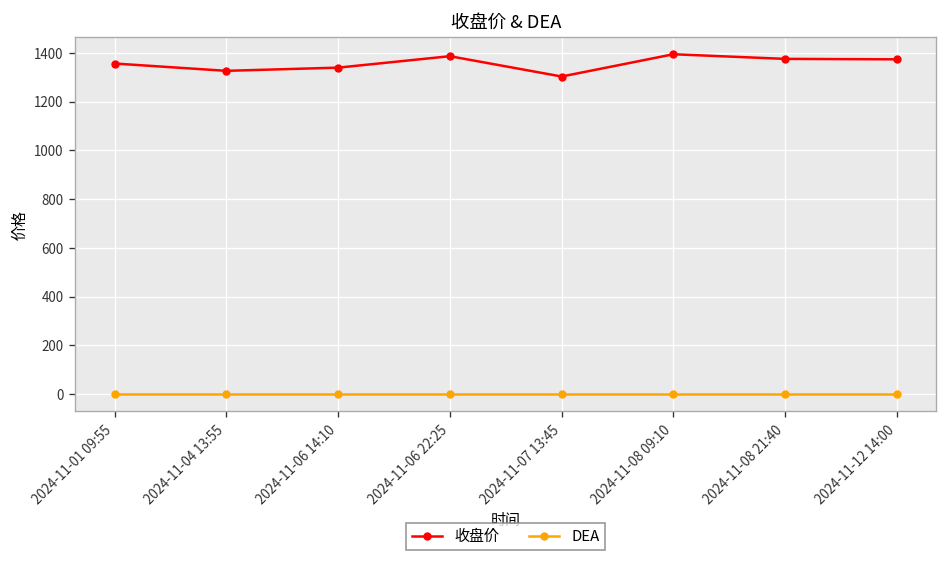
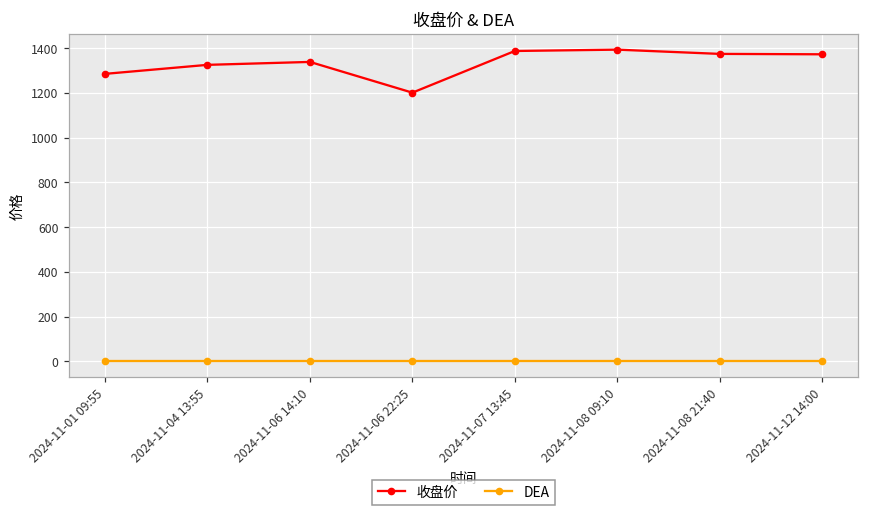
收盘价, 2024-11-01 09:55: 1360 -> 1290
收盘价, 2024-11-06 22:25: 1390 -> 1200
收盘价, 2024-11-07 13:45: 1300 -> 1390
